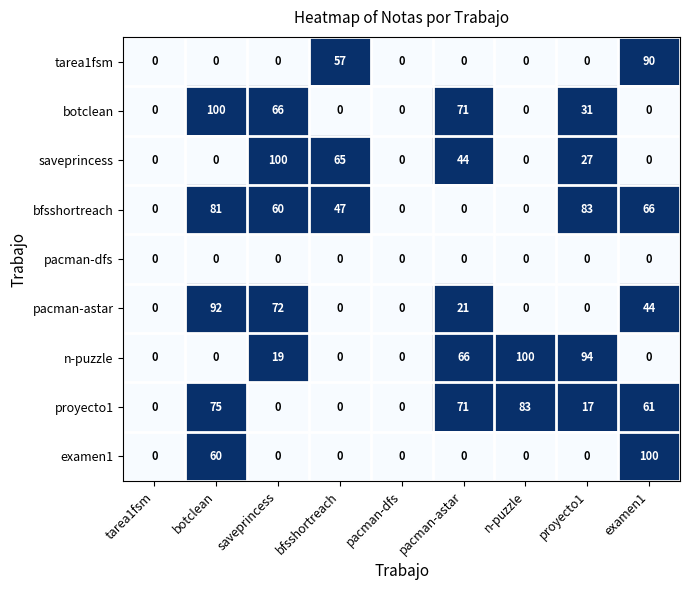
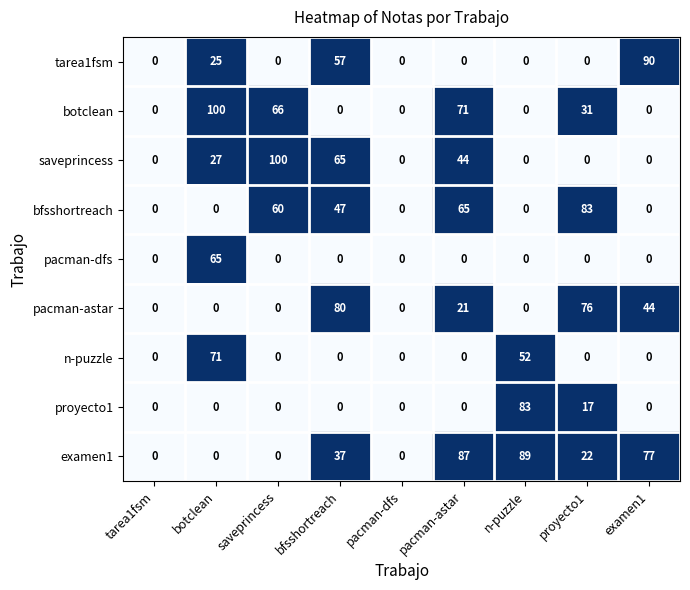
tarea1fsm, botclean: 0 -> 25
saveprincess, botclean: 0 -> 27
saveprincess, proyecto1: 27 -> 0
bfsshortreach, botclean: 81 -> 0
bfsshortreach, pacman-astar: 0 -> 65
bfsshortreach, examen1: 66 -> 0
pacman-dfs, botclean: 0 -> 65
pacman-astar, botclean: 92 -> 0
pacman-astar, saveprincess: 72 -> 0
pacman-astar, bfsshortreach: 0 -> 80
pacman-astar, proyecto1: 0 -> 76
n-puzzle, botclean: 0 -> 71
n-puzzle, saveprincess: 19 -> 0
n-puzzle, pacman-astar: 66 -> 0
n-puzzle, n-puzzle: 100 -> 52
n-puzzle, proyecto1: 94 -> 0
proyecto1, botclean: 75 -> 0
proyecto1, pacman-astar: 71 -> 0
proyecto1, examen1: 61 -> 0
examen1, botclean: 60 -> 0
examen1, bfsshortreach: 0 -> 37
examen1, pacman-astar: 0 -> 87
examen1, n-puzzle: 0 -> 89
examen1, proyecto1: 0 -> 22
examen1, examen1: 100 -> 77
